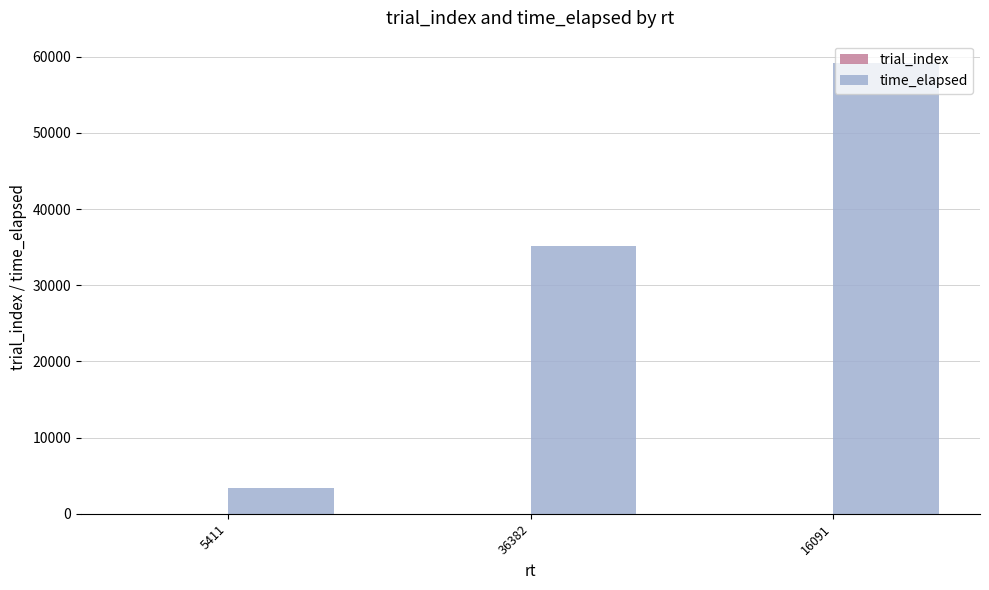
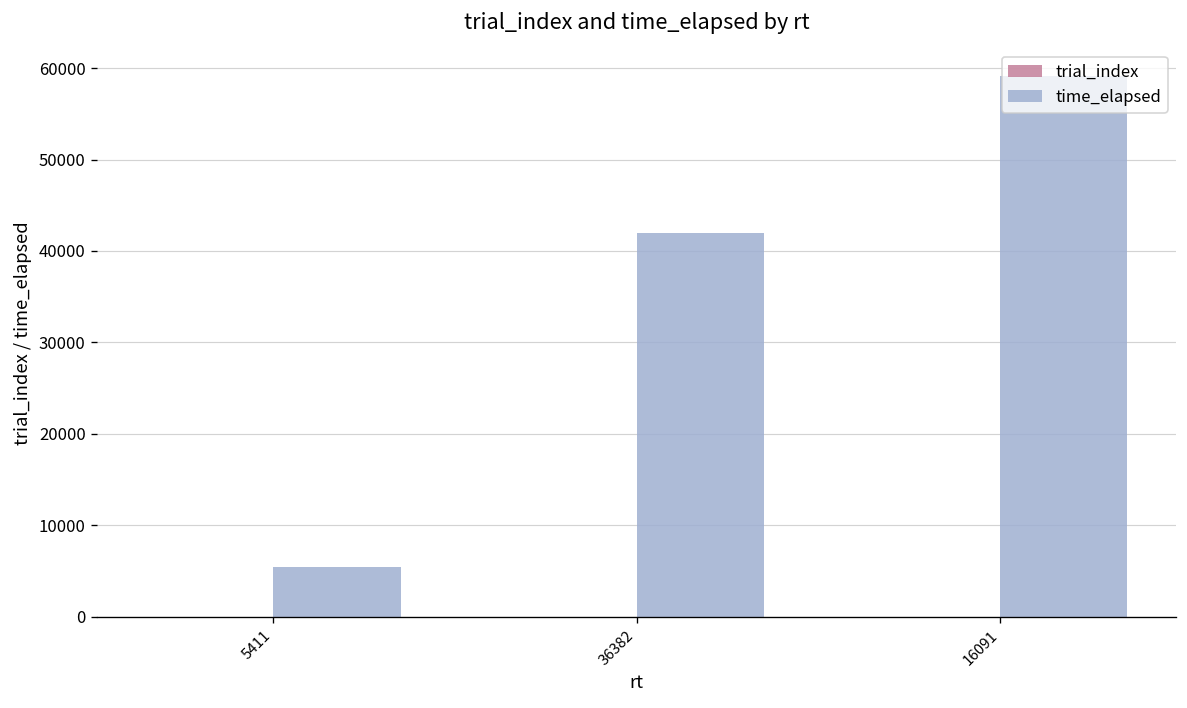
time_elapsed, 5411: 3000 -> 5000
time_elapsed, 36382: 35000 -> 42000
